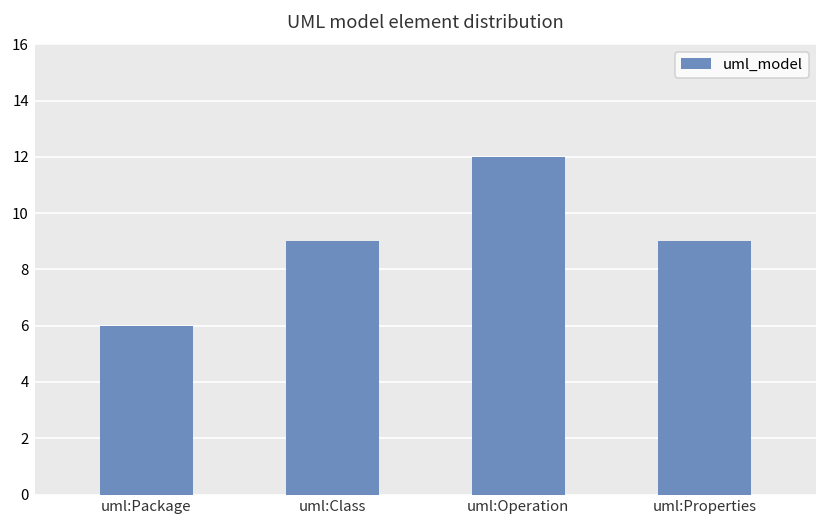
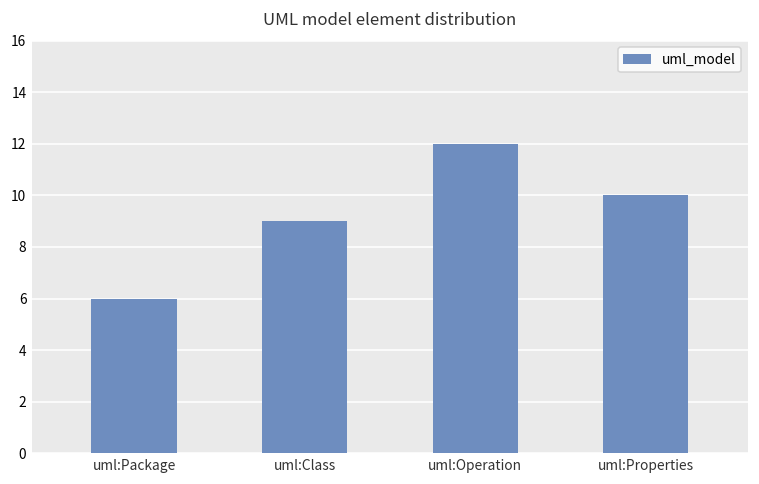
uml:Properties: 9 -> 10
